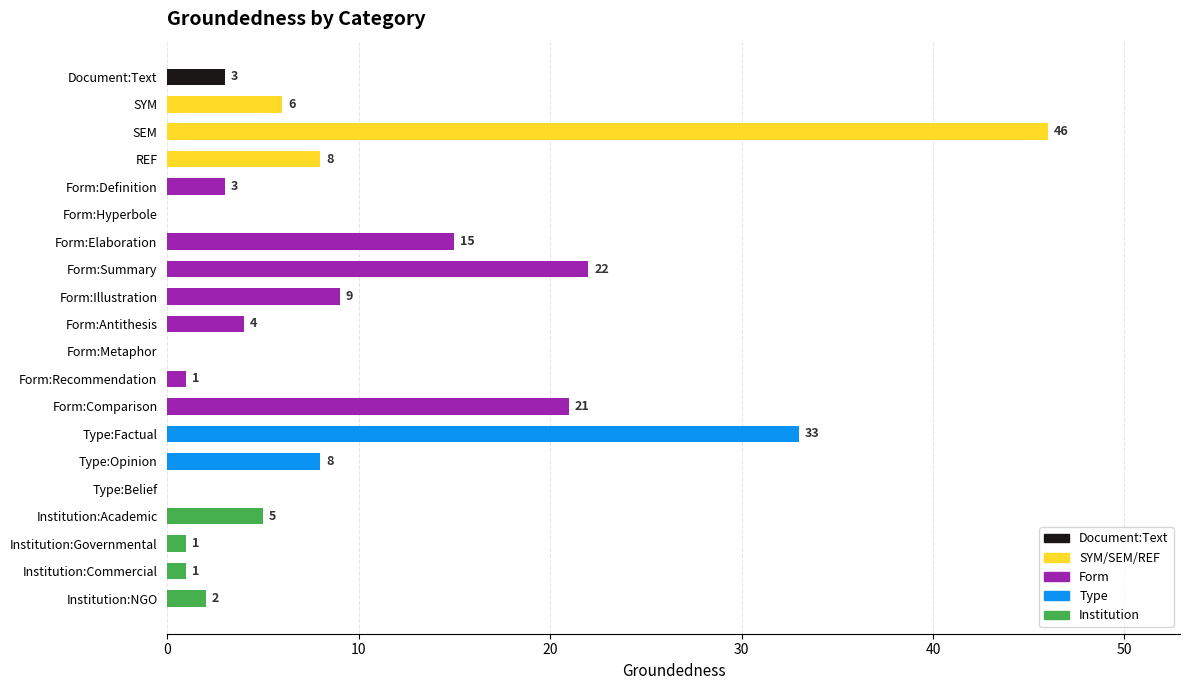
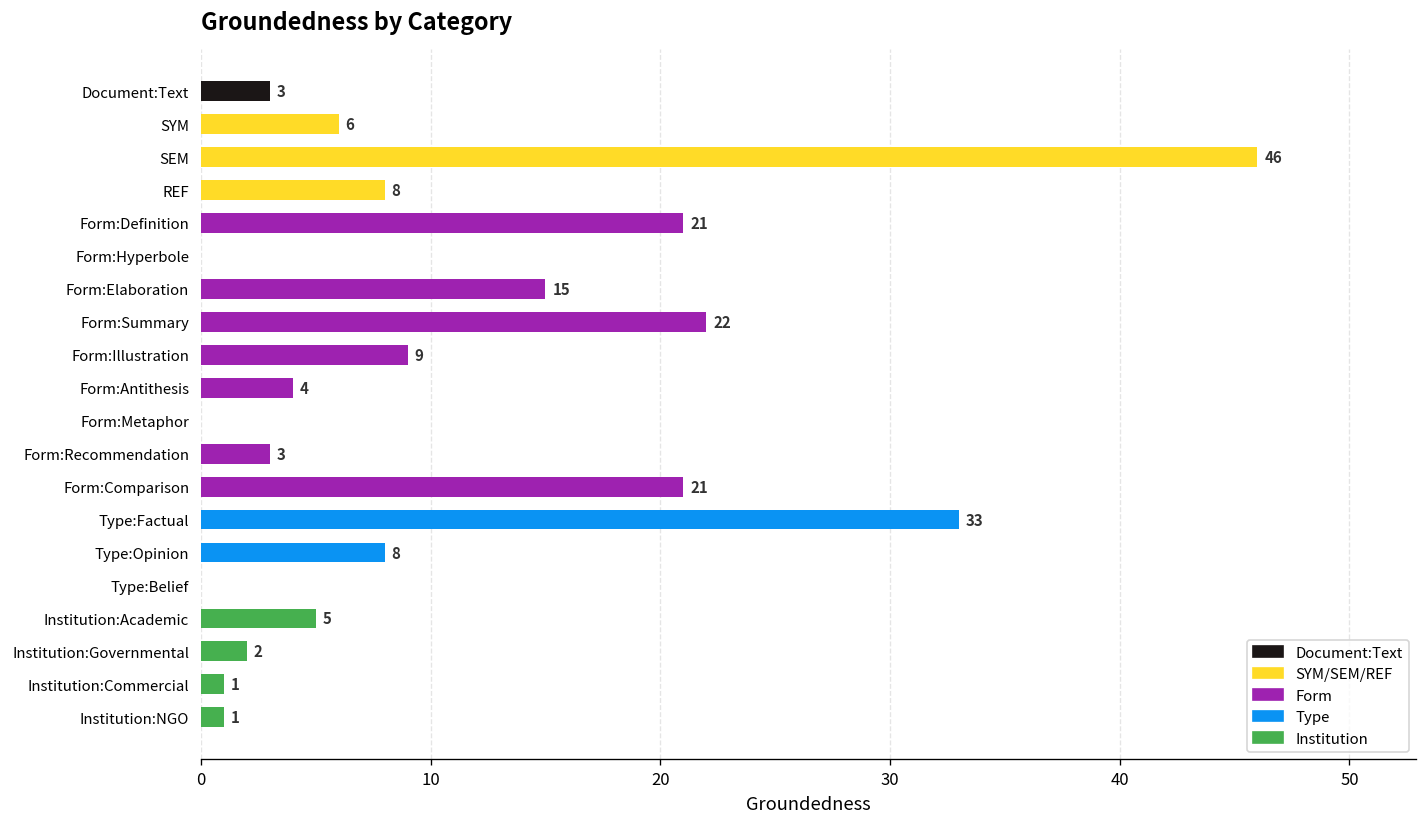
Form:Definition: 3 -> 21
Form:Recommendation: 1 -> 3
Institution:Governmental: 1 -> 2
Institution:NGO: 2 -> 1
